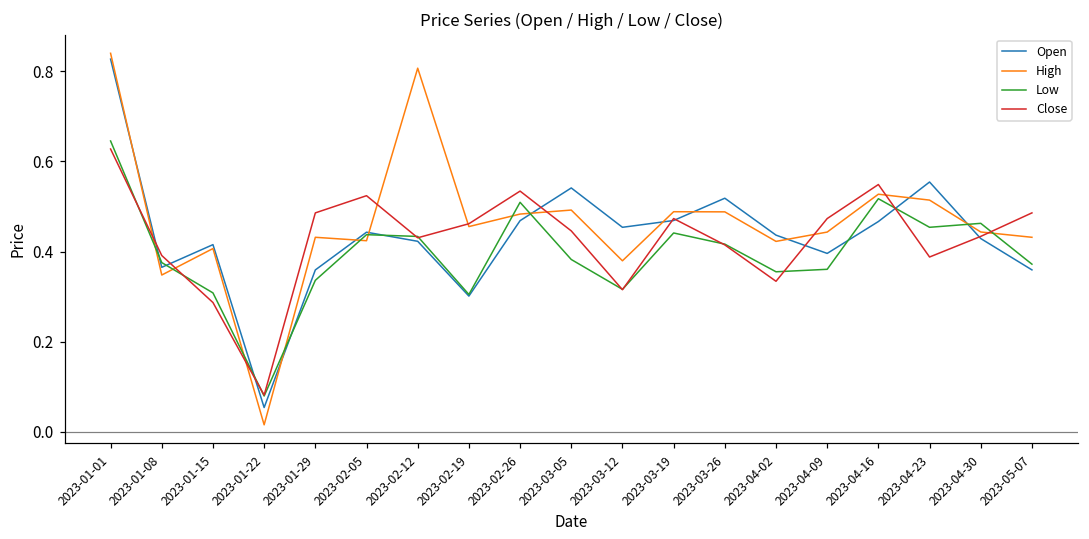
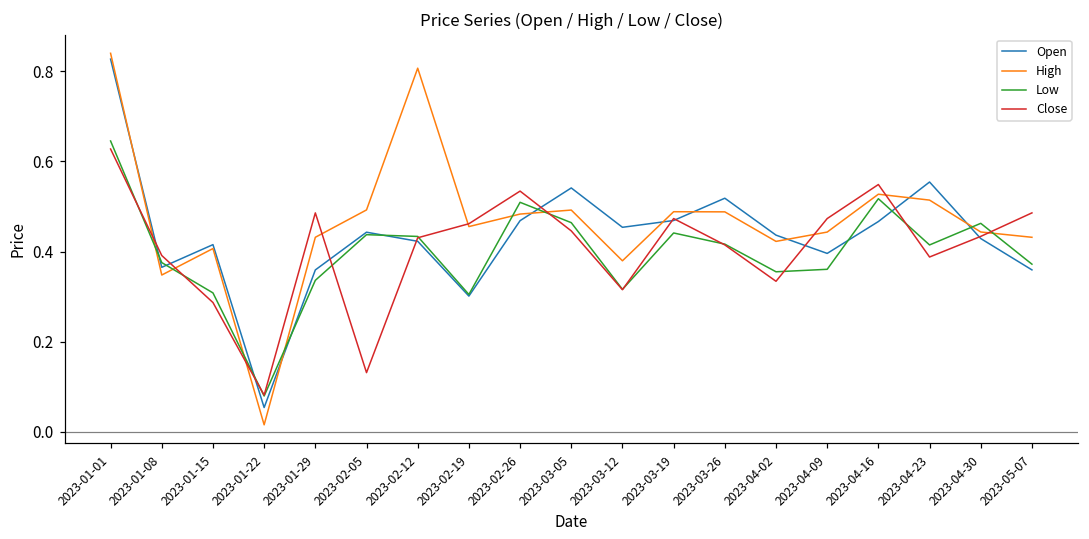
High, 2023-02-05: 0.42 -> 0.49
Close, 2023-02-05: 0.52 -> 0.13
Low, 2023-03-05: 0.38 -> 0.46
Low, 2023-04-23: 0.45 -> 0.41
